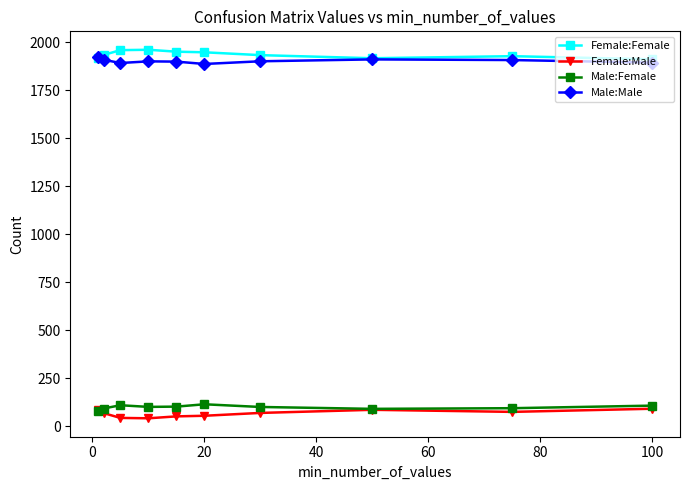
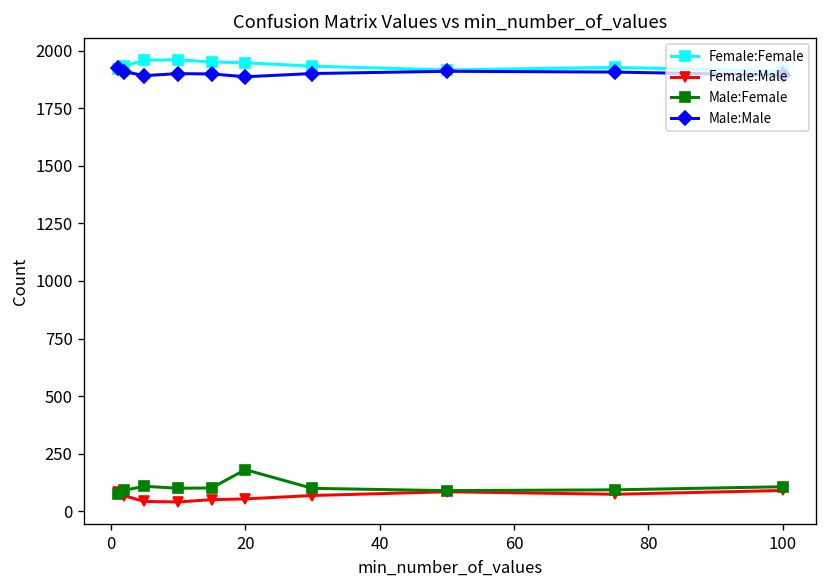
Male:Female, 20: 110 -> 180
